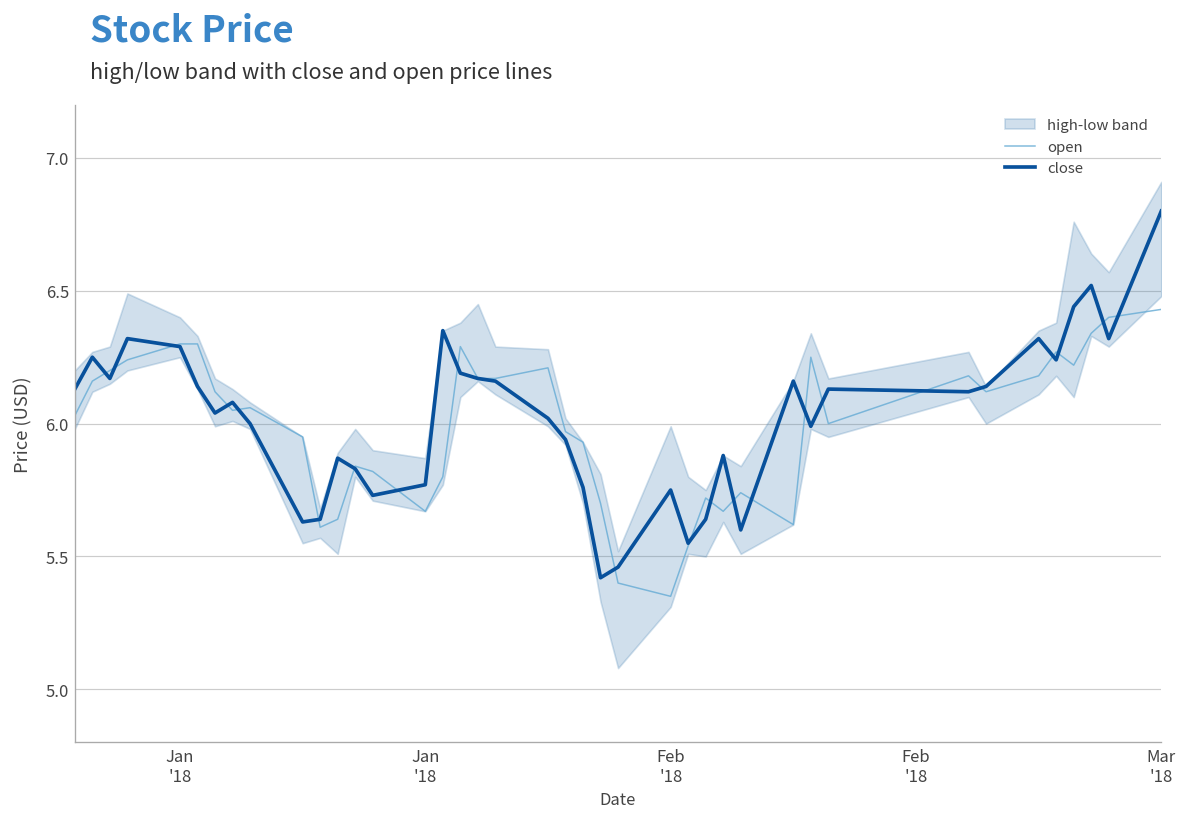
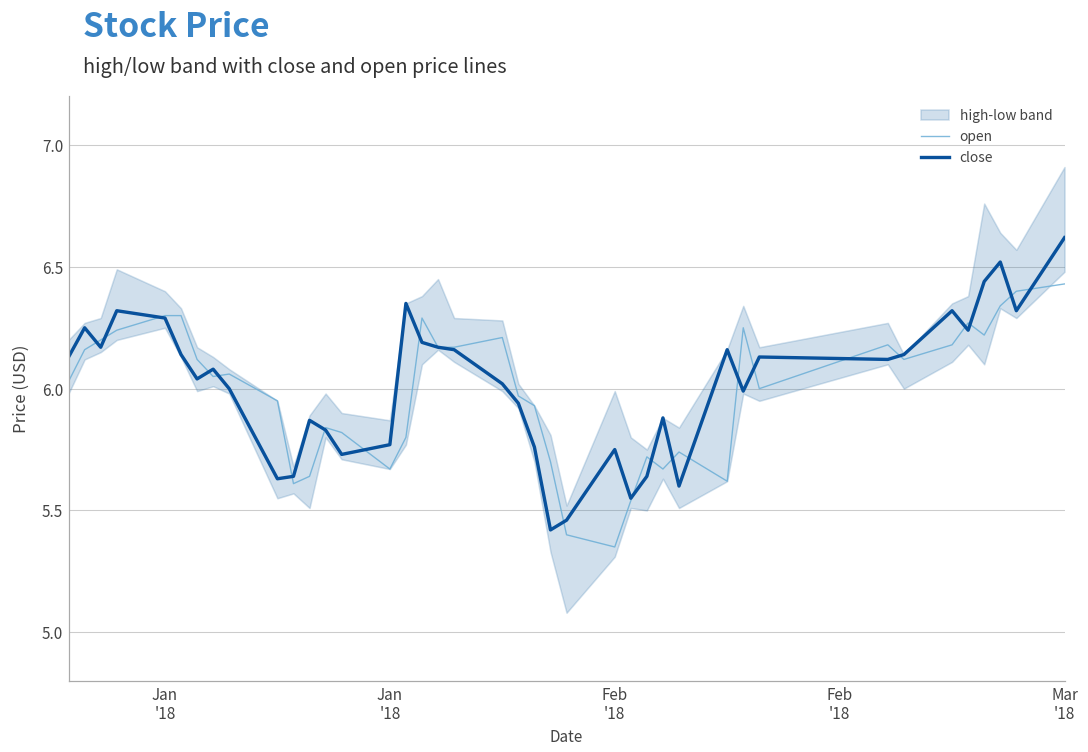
close, Mar '18: 6.80 -> 6.62
